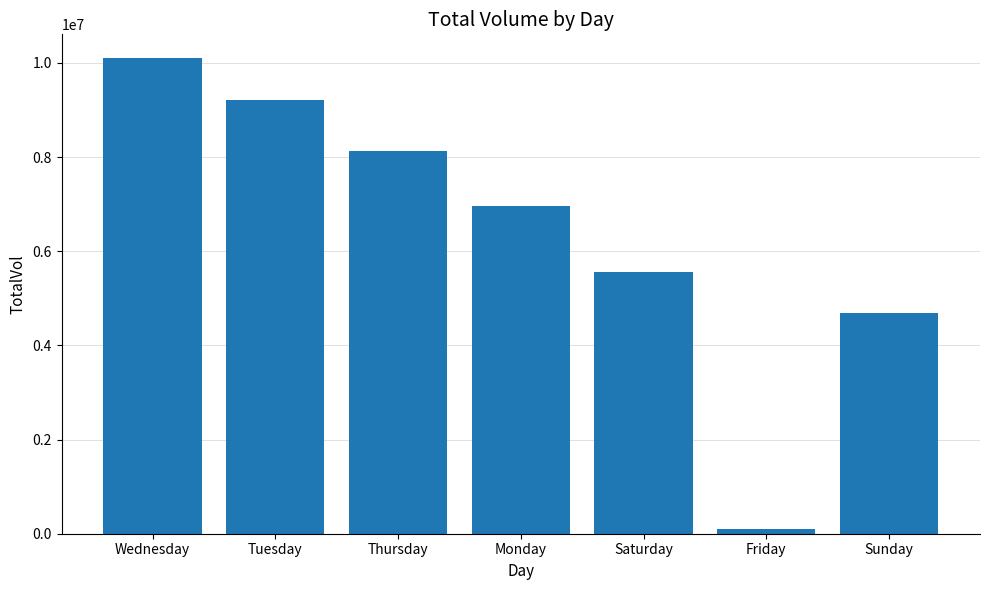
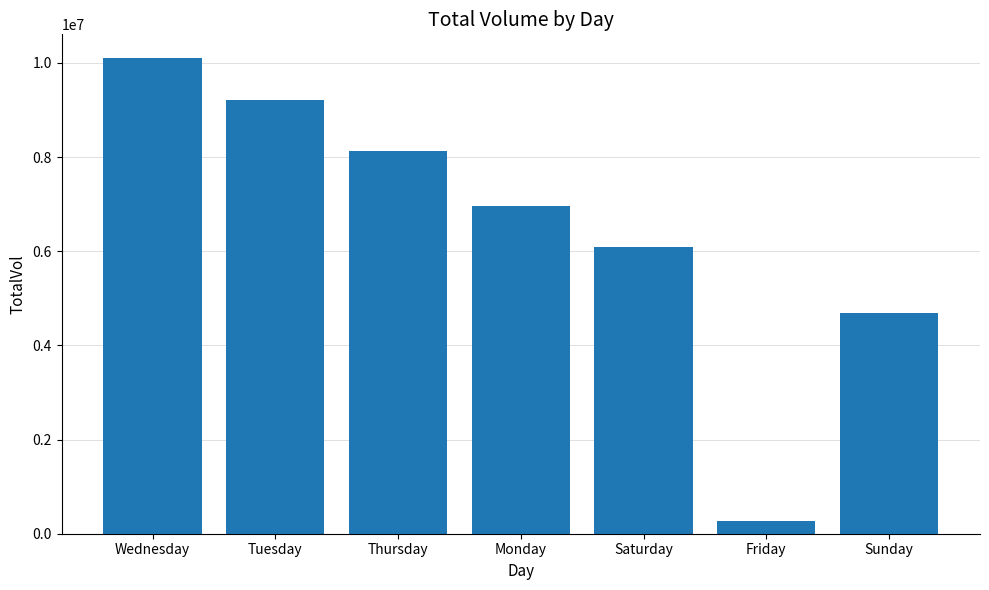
Saturday: 5600000 -> 6100000
Friday: 100000 -> 300000
